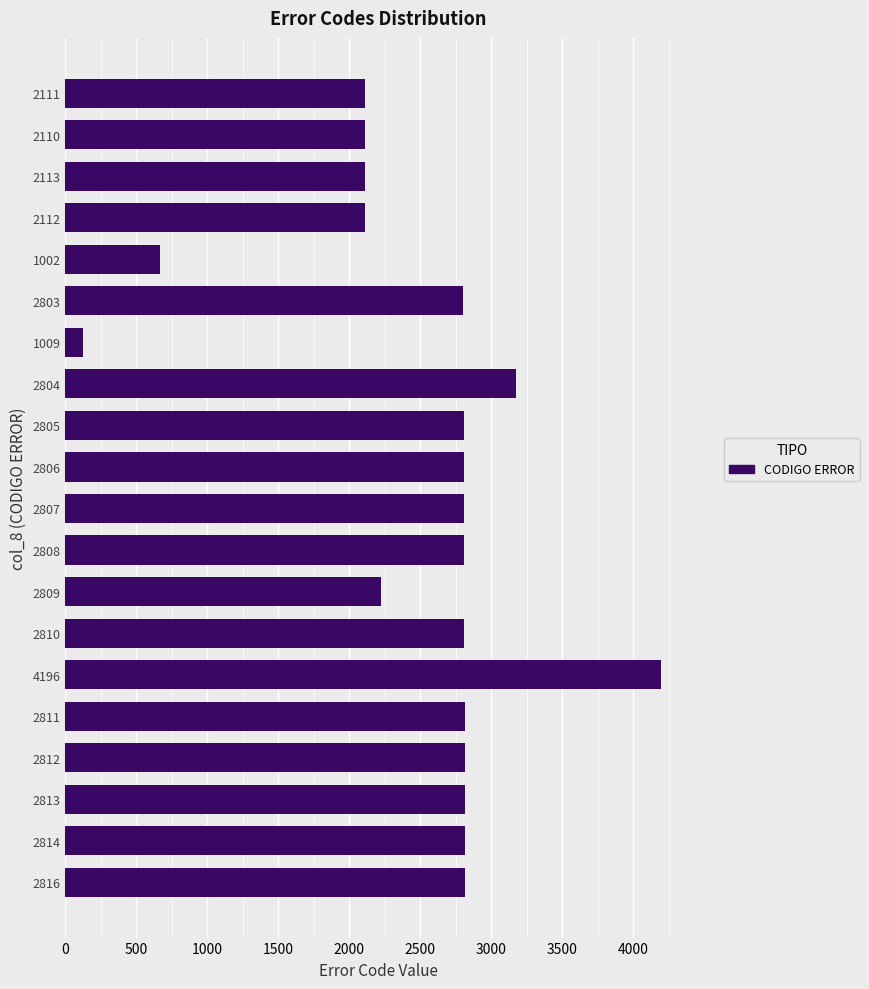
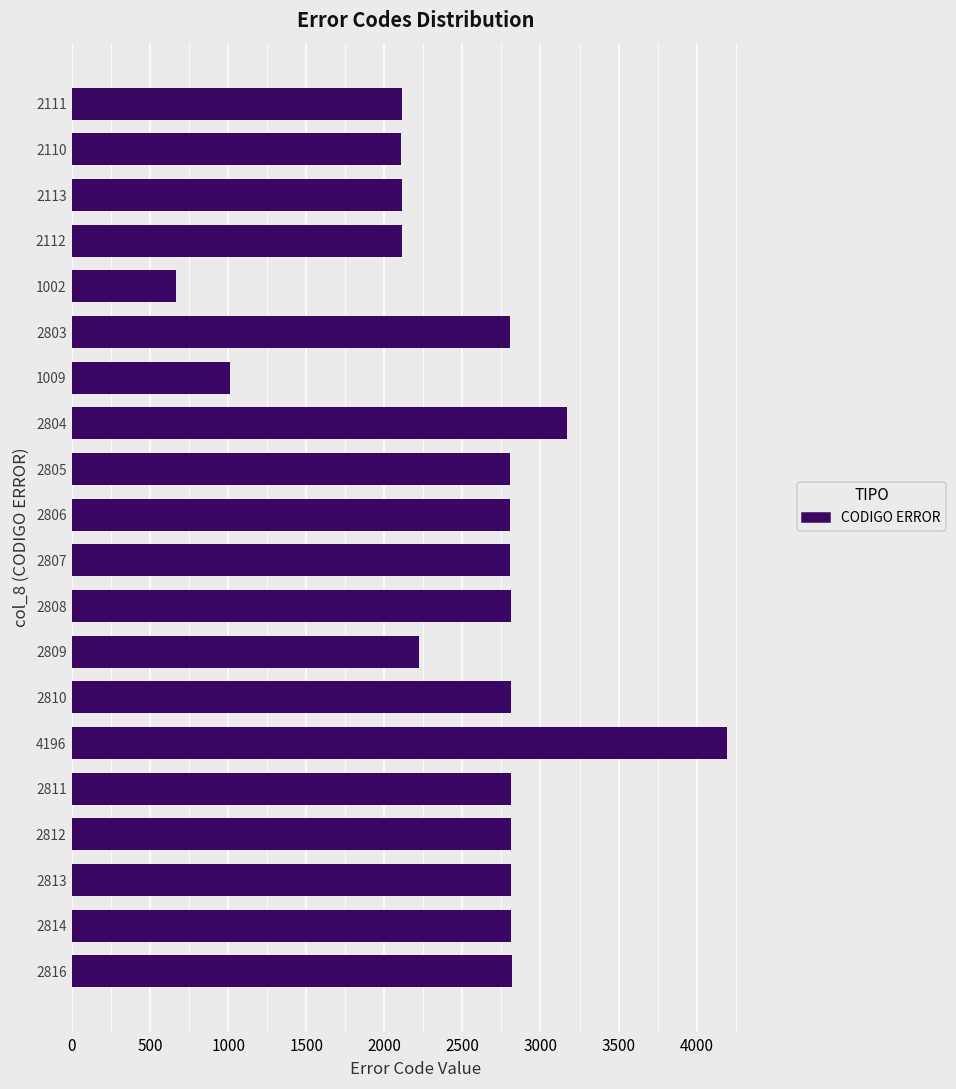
1009: 130 -> 1010
